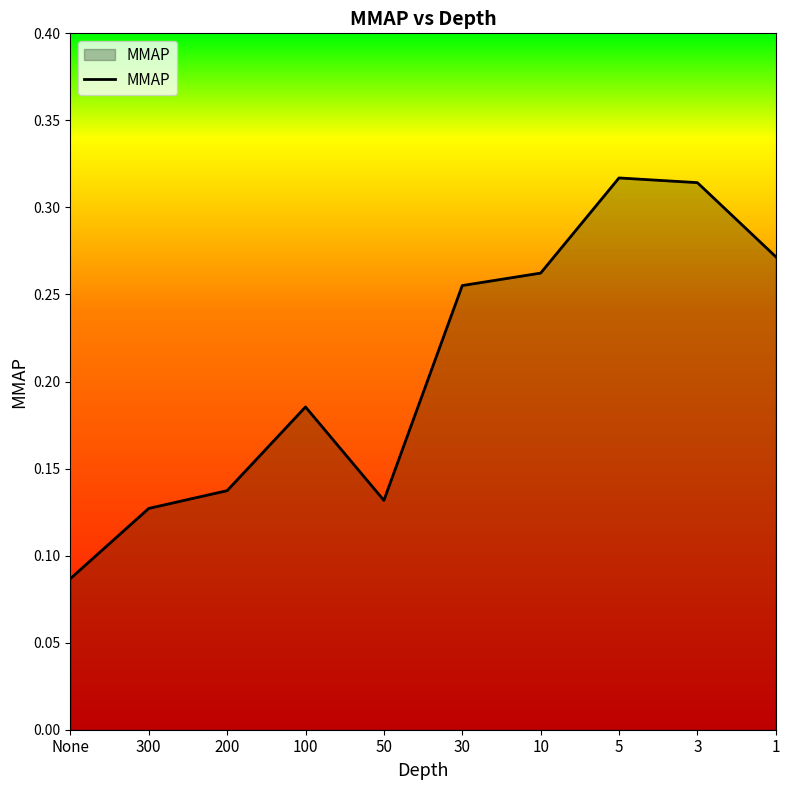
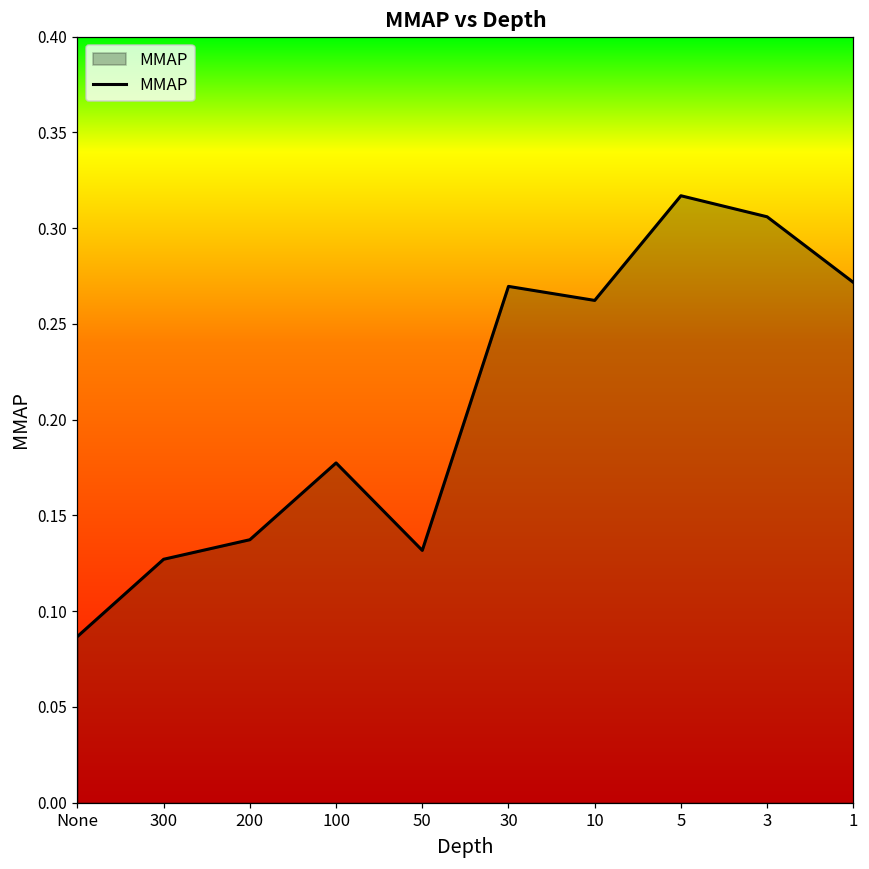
100: 0.185 -> 0.177
30: 0.255 -> 0.270
3: 0.314 -> 0.306
